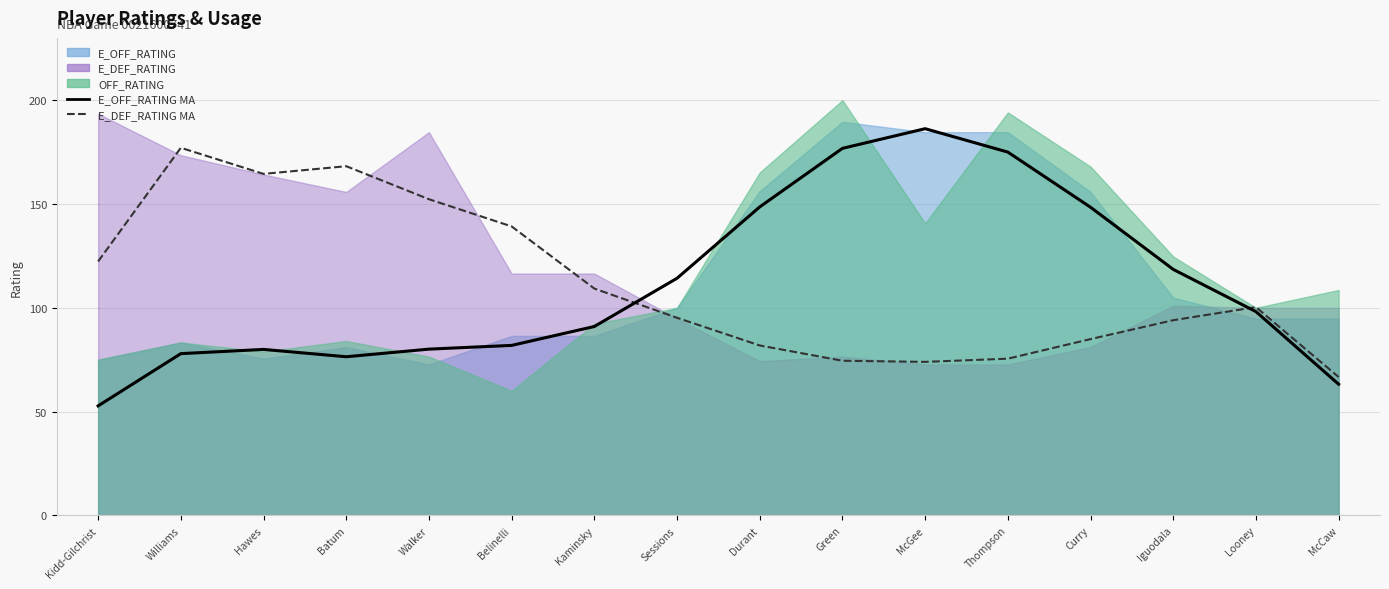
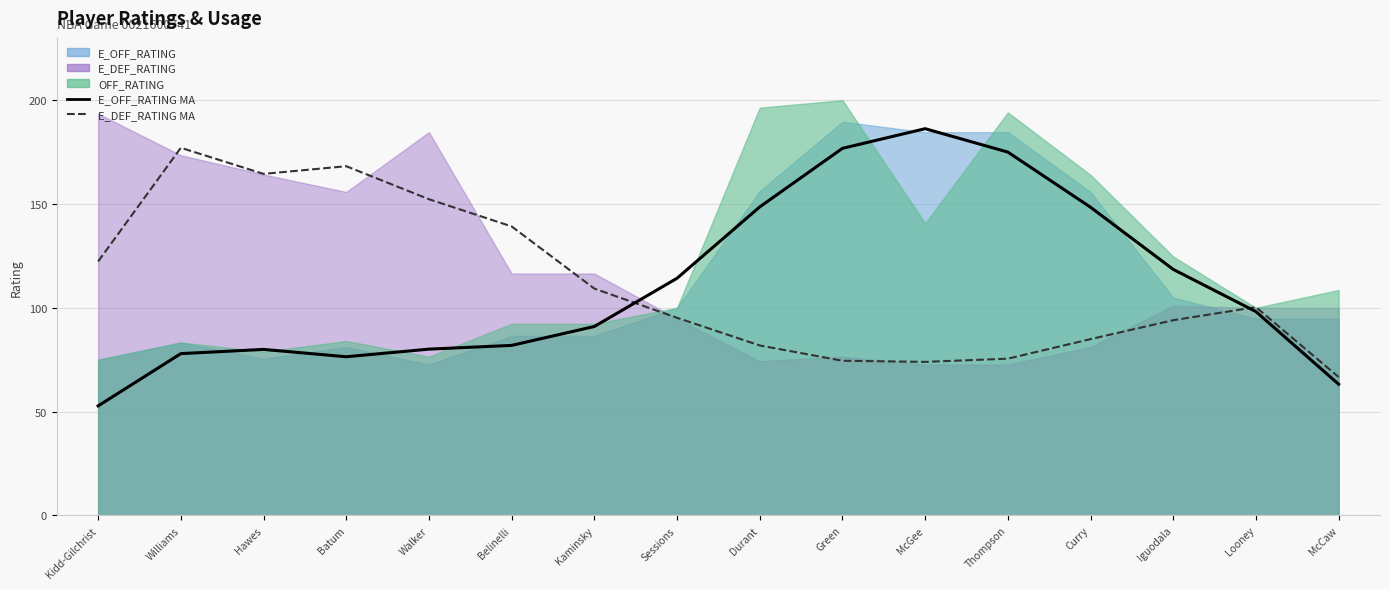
OFF_RATING, Belinelli: 60 -> 92
OFF_RATING, Durant: 165 -> 196
OFF_RATING, Curry: 168 -> 164
